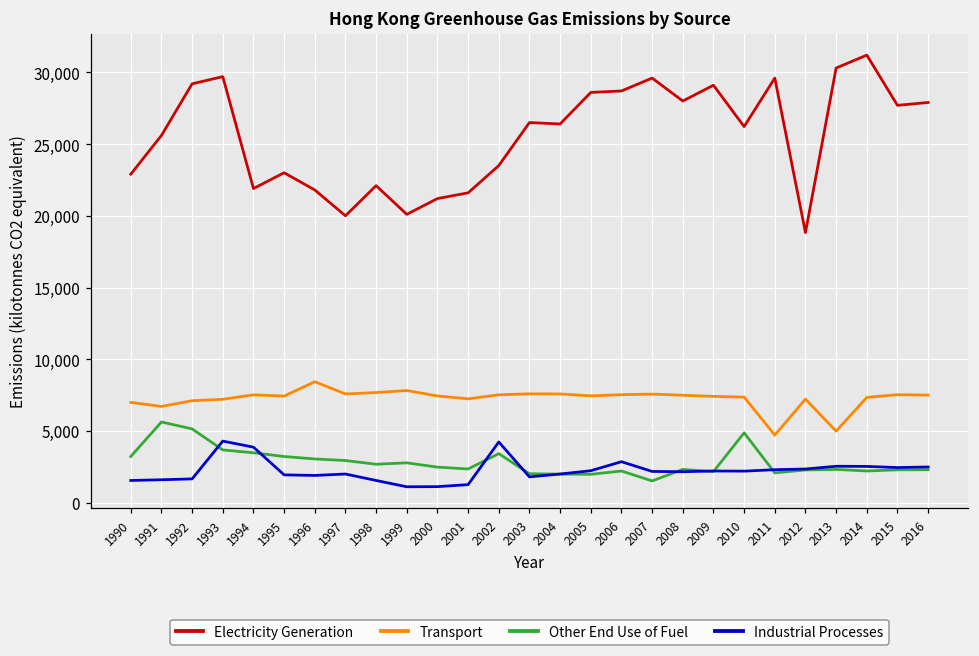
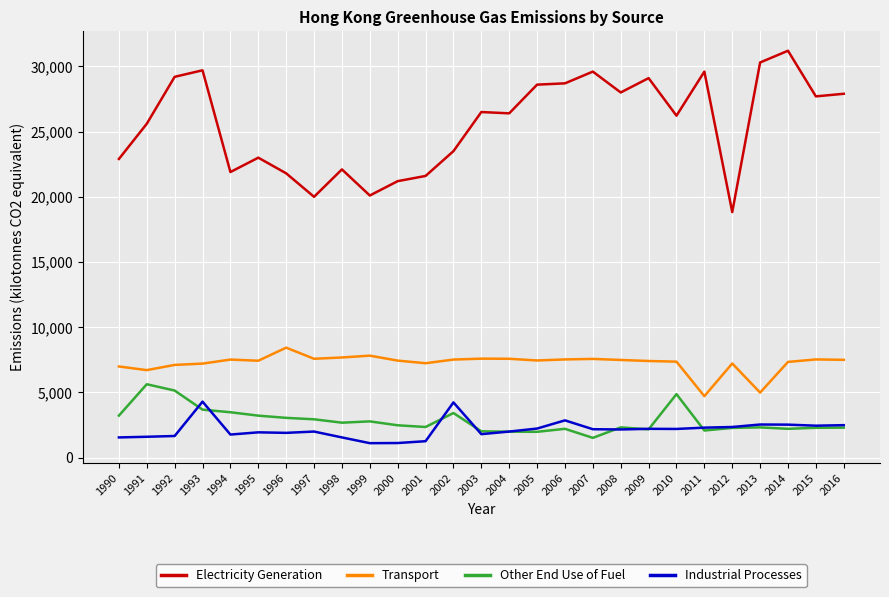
Industrial Processes, 1994: 3,900 -> 1,800
